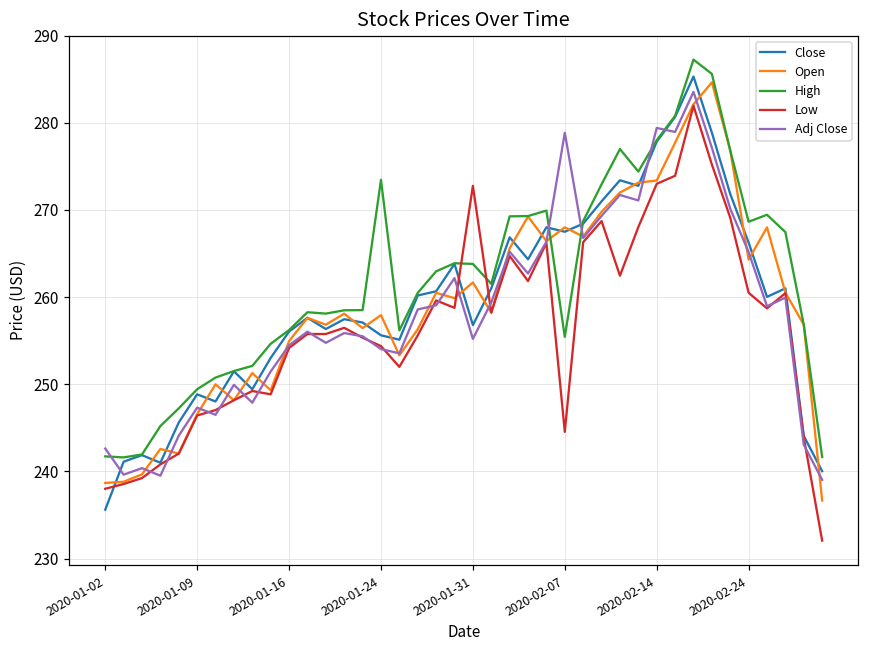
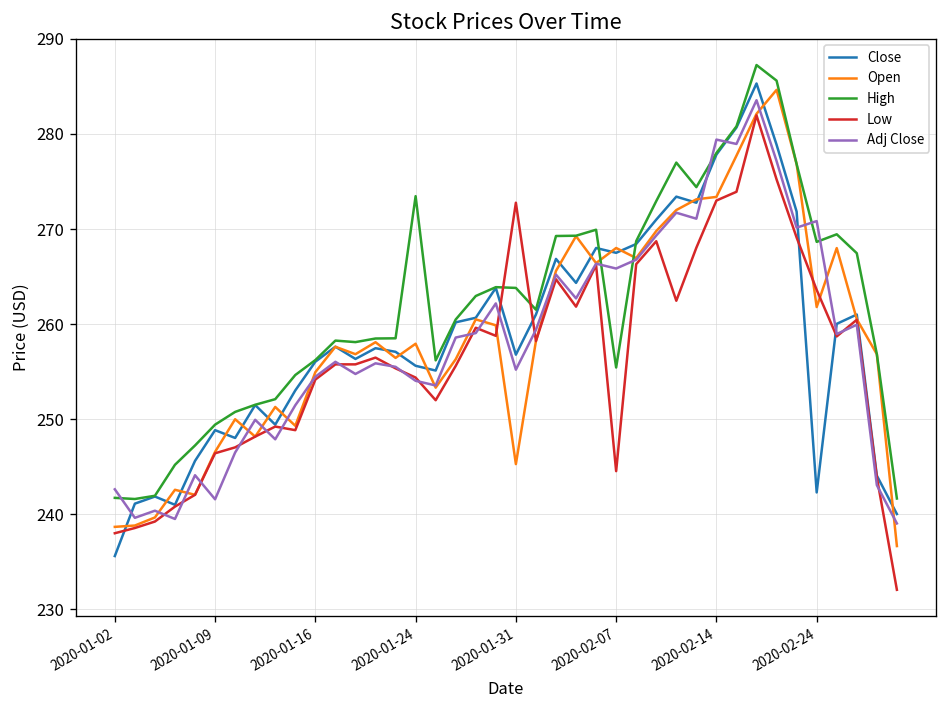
Adj Close, 2020-01-09: 247 -> 242
Open, 2020-01-31: 262 -> 245
Adj Close, 2020-02-07: 279 -> 266
Close, 2020-02-24: 266 -> 242
Open, 2020-02-24: 264 -> 262
Low, 2020-02-24: 261 -> 264
Adj Close, 2020-02-24: 265 -> 271
